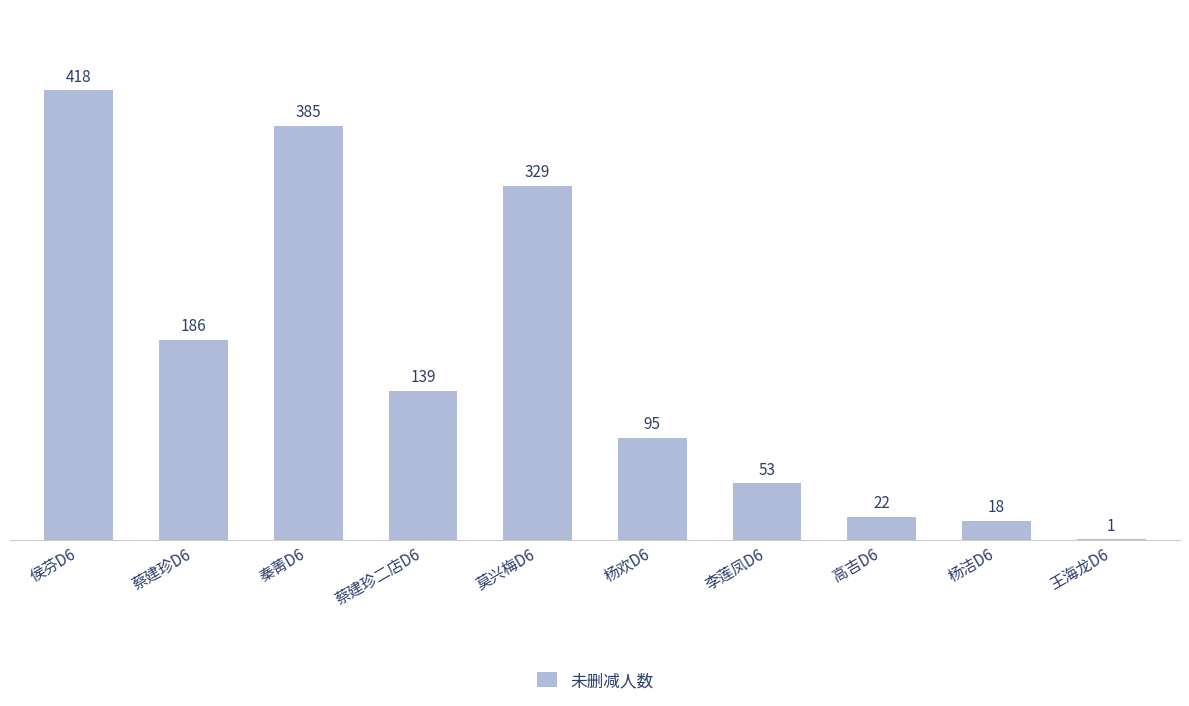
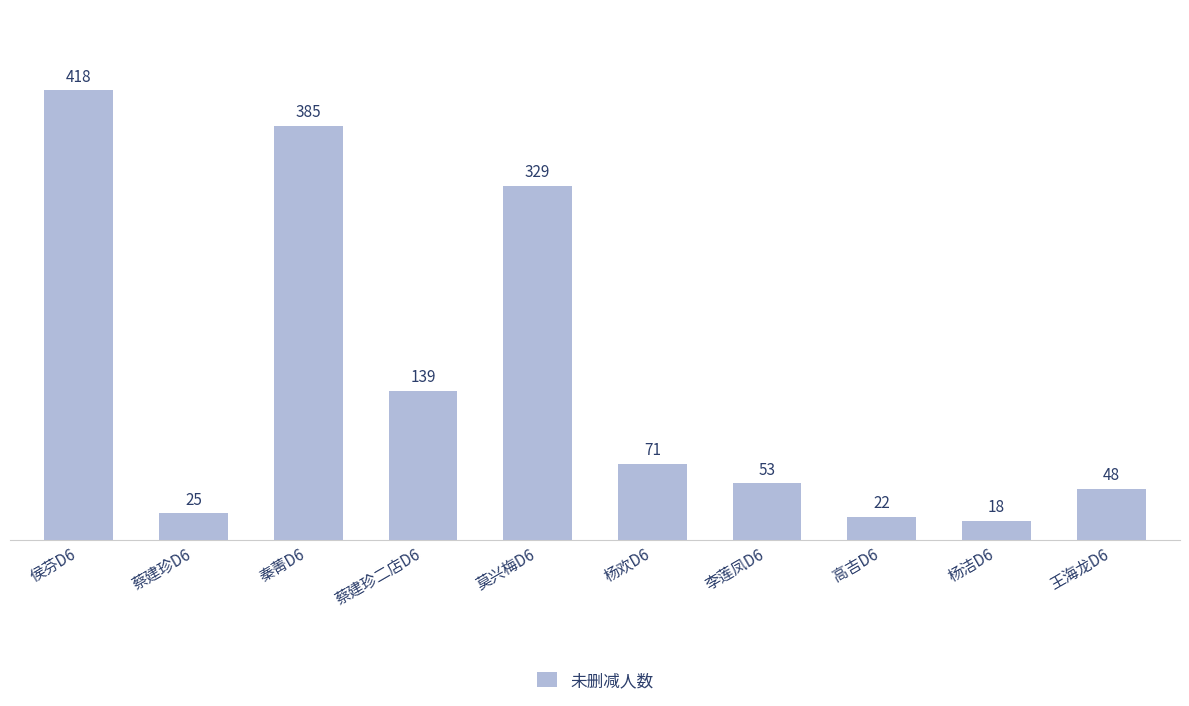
蔡建珍D6: 186 -> 25
杨欢D6: 95 -> 71
王海龙D6: 1 -> 48
